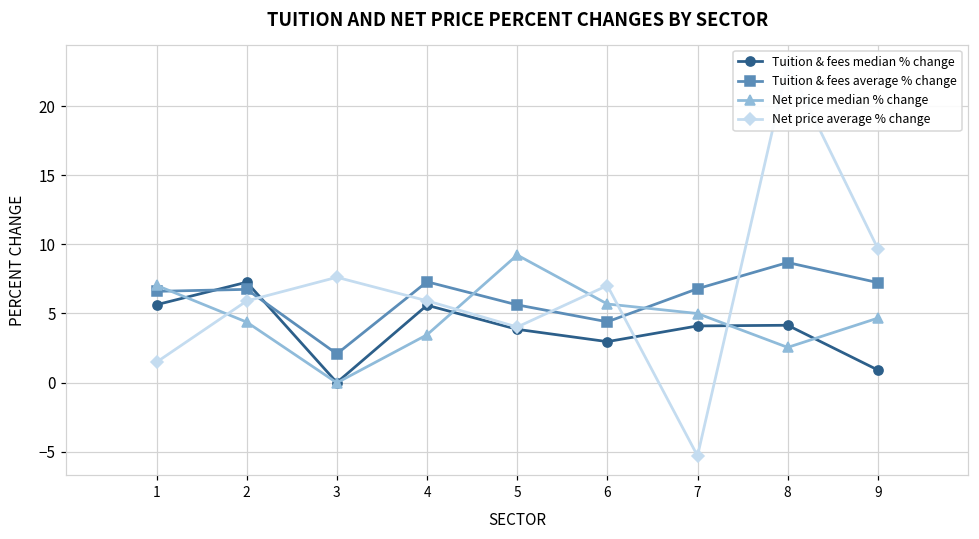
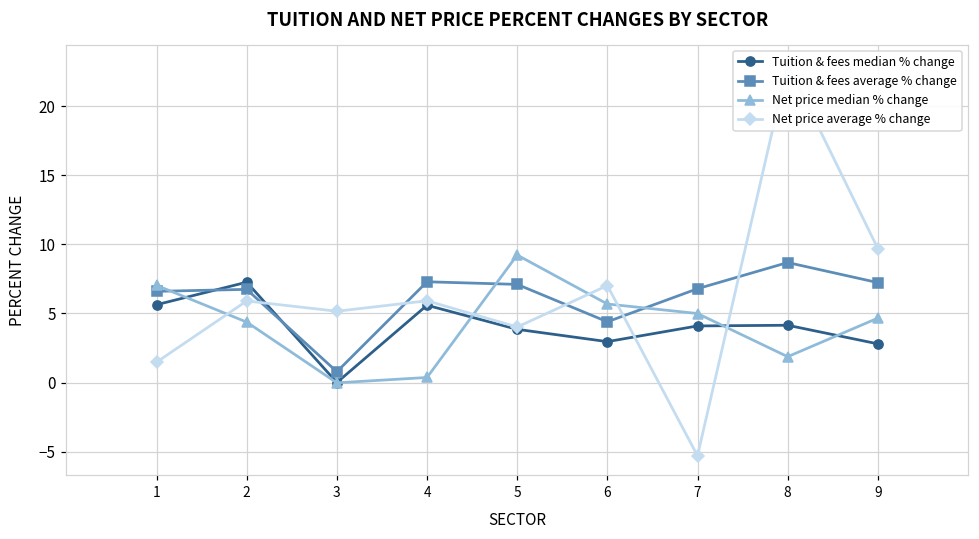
Tuition & fees average % change, 3: 2.1 -> 0.8
Net price average % change, 3: 7.6 -> 5.2
Net price median % change, 4: 3.5 -> 0.4
Tuition & fees average % change, 5: 5.6 -> 7.1
Net price median % change, 8: 2.5 -> 1.9
Tuition & fees median % change, 9: 0.9 -> 2.8
